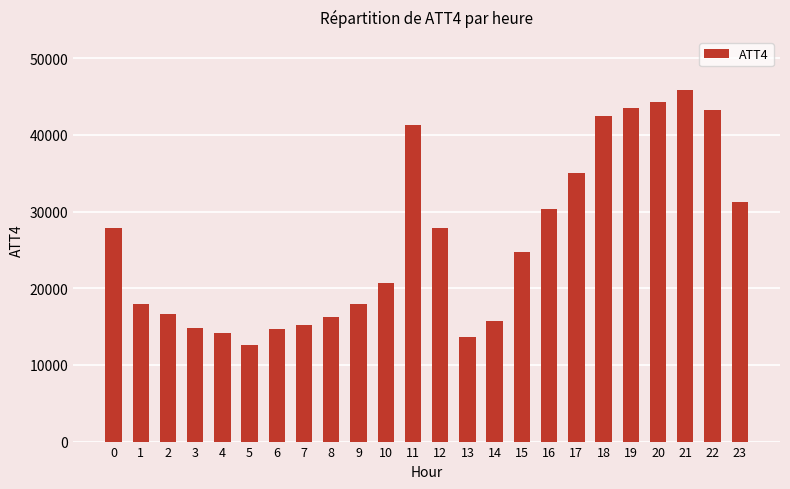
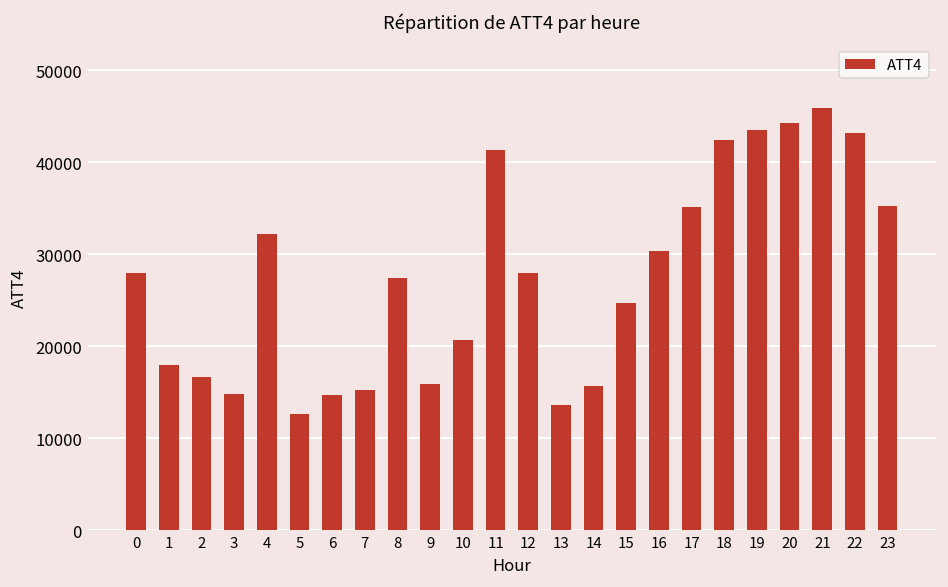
4: 14000 -> 32000
8: 16000 -> 27000
9: 18000 -> 16000
23: 31000 -> 35000
